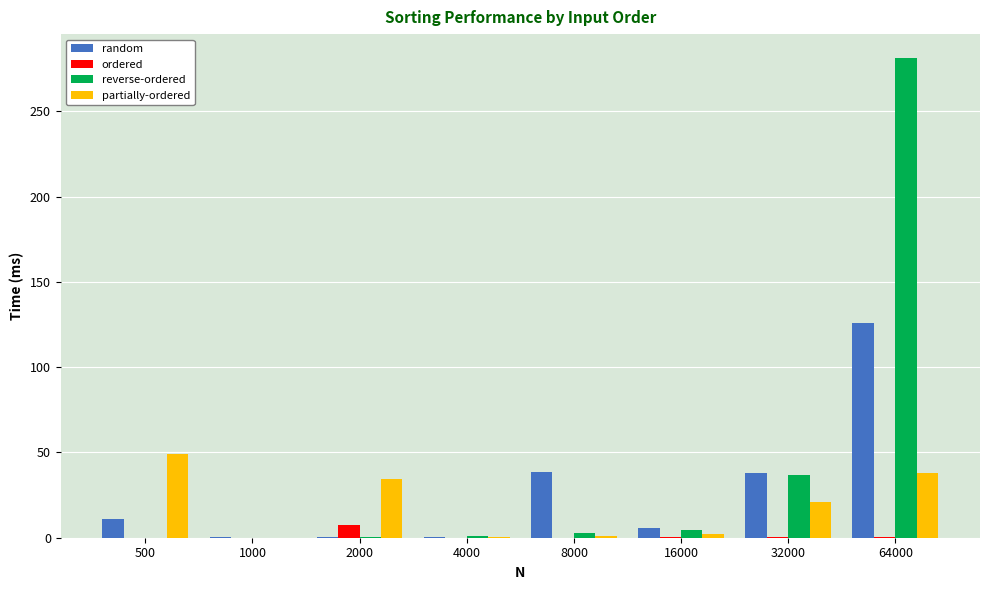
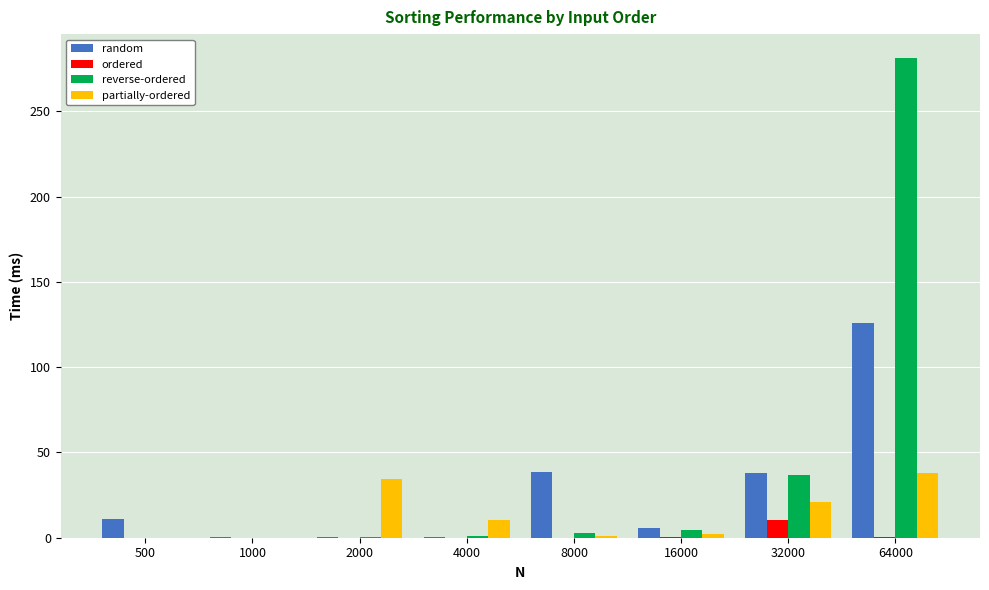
partially-ordered, 500: 49 -> 0
ordered, 2000: 8 -> 0
partially-ordered, 4000: 0 -> 10
ordered, 32000: 0 -> 10
